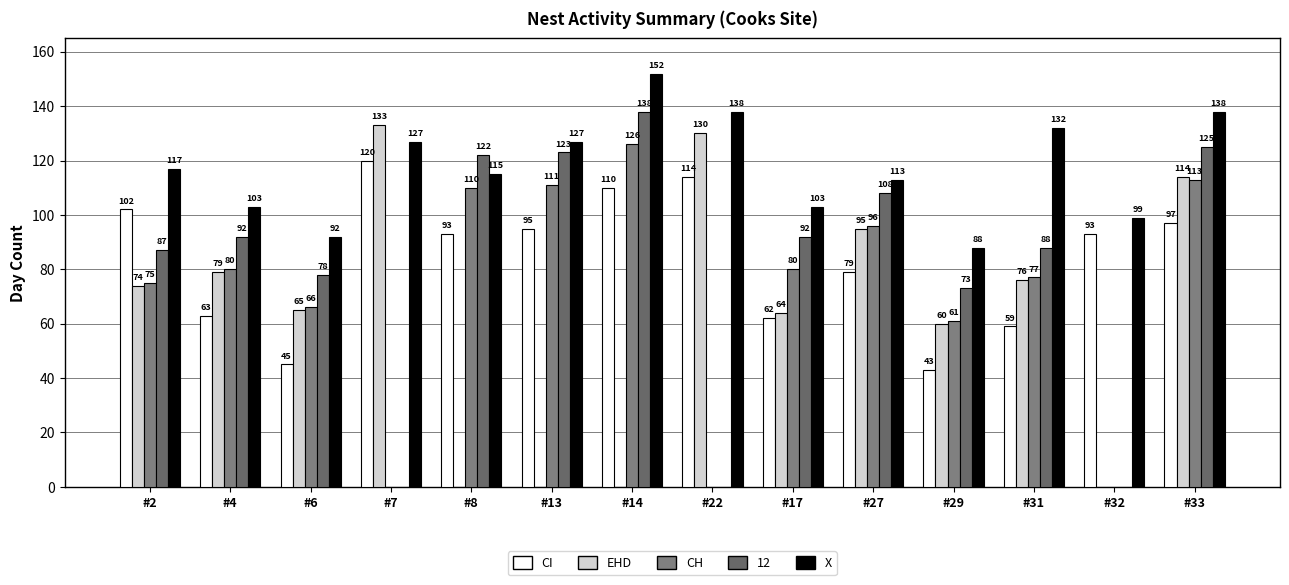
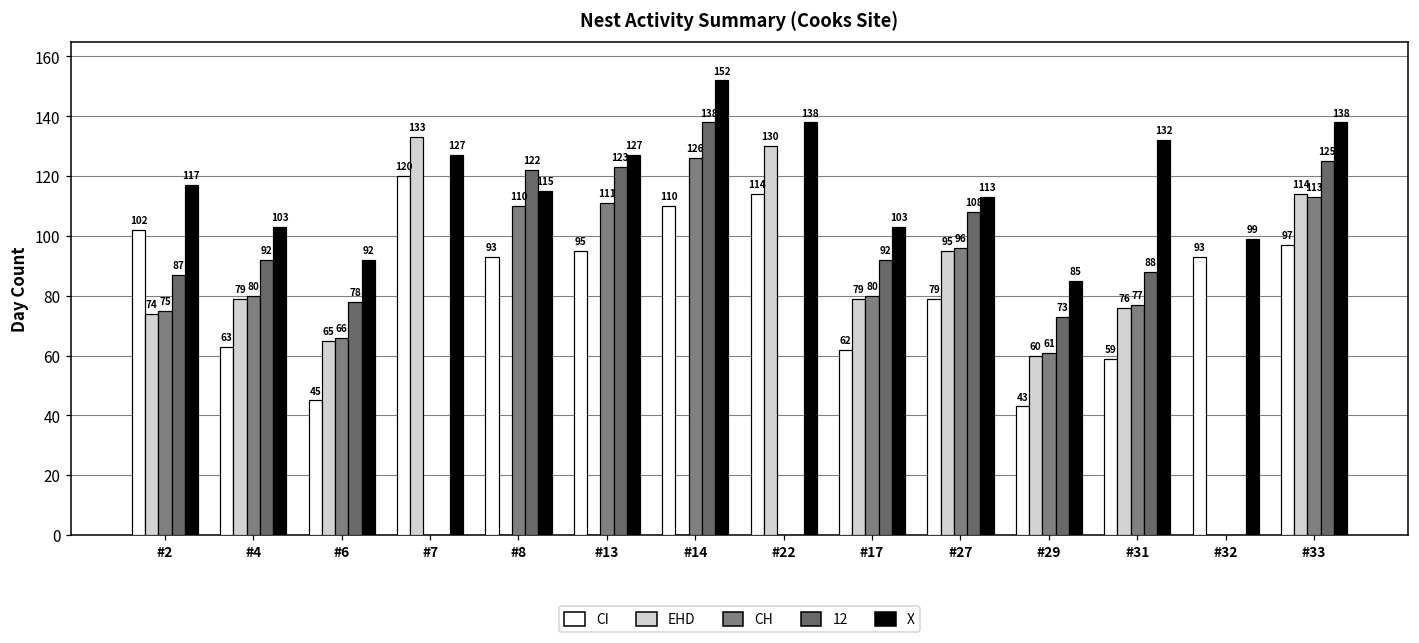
EHD, #17: 64 -> 79
X, #29: 88 -> 85
